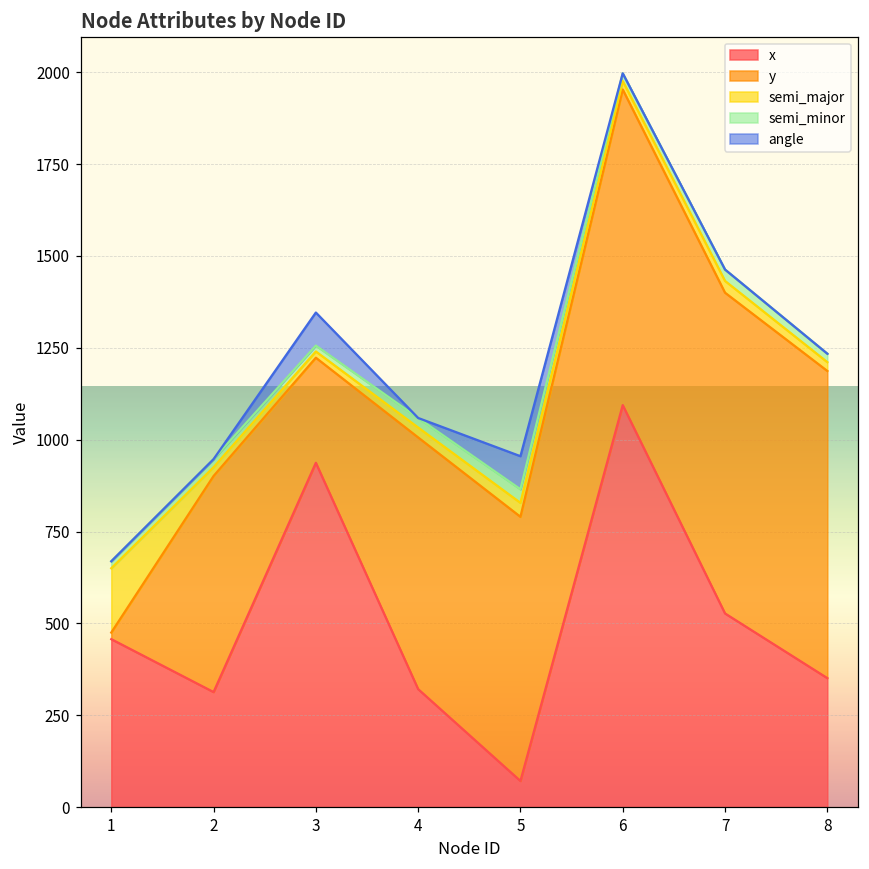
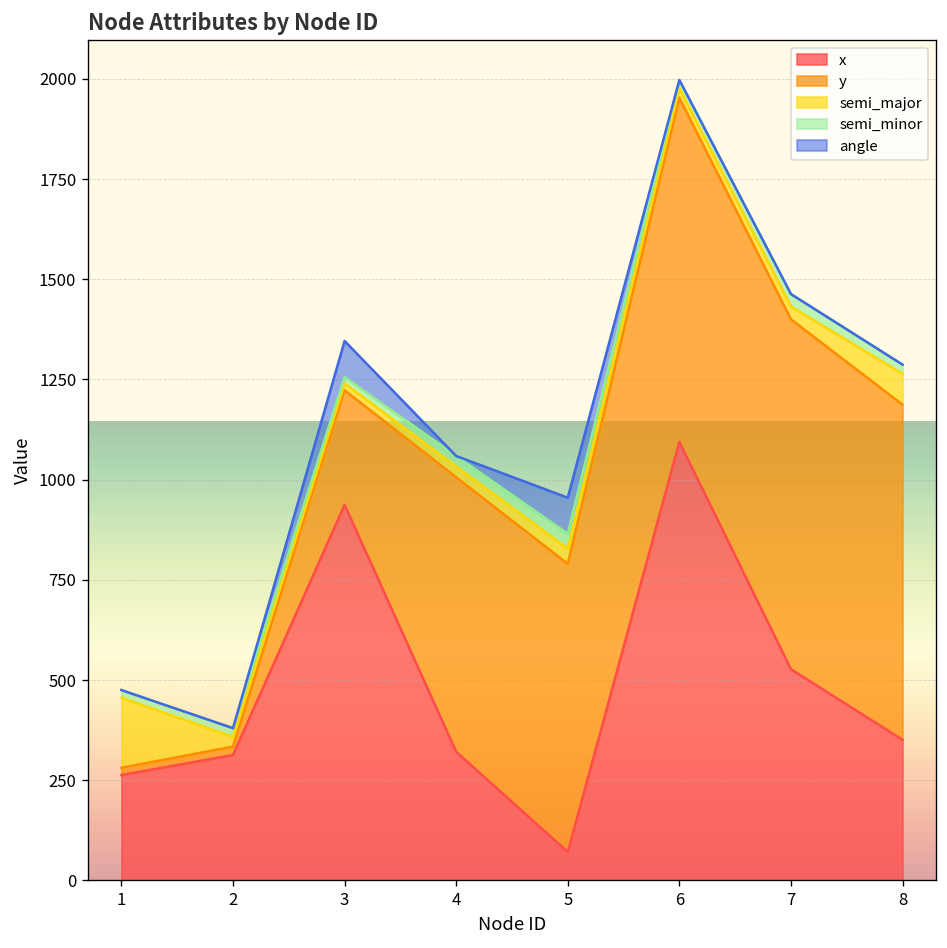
x, 1: 460 -> 260
y, 2: 590 -> 20
semi_major, 8: 20 -> 80
